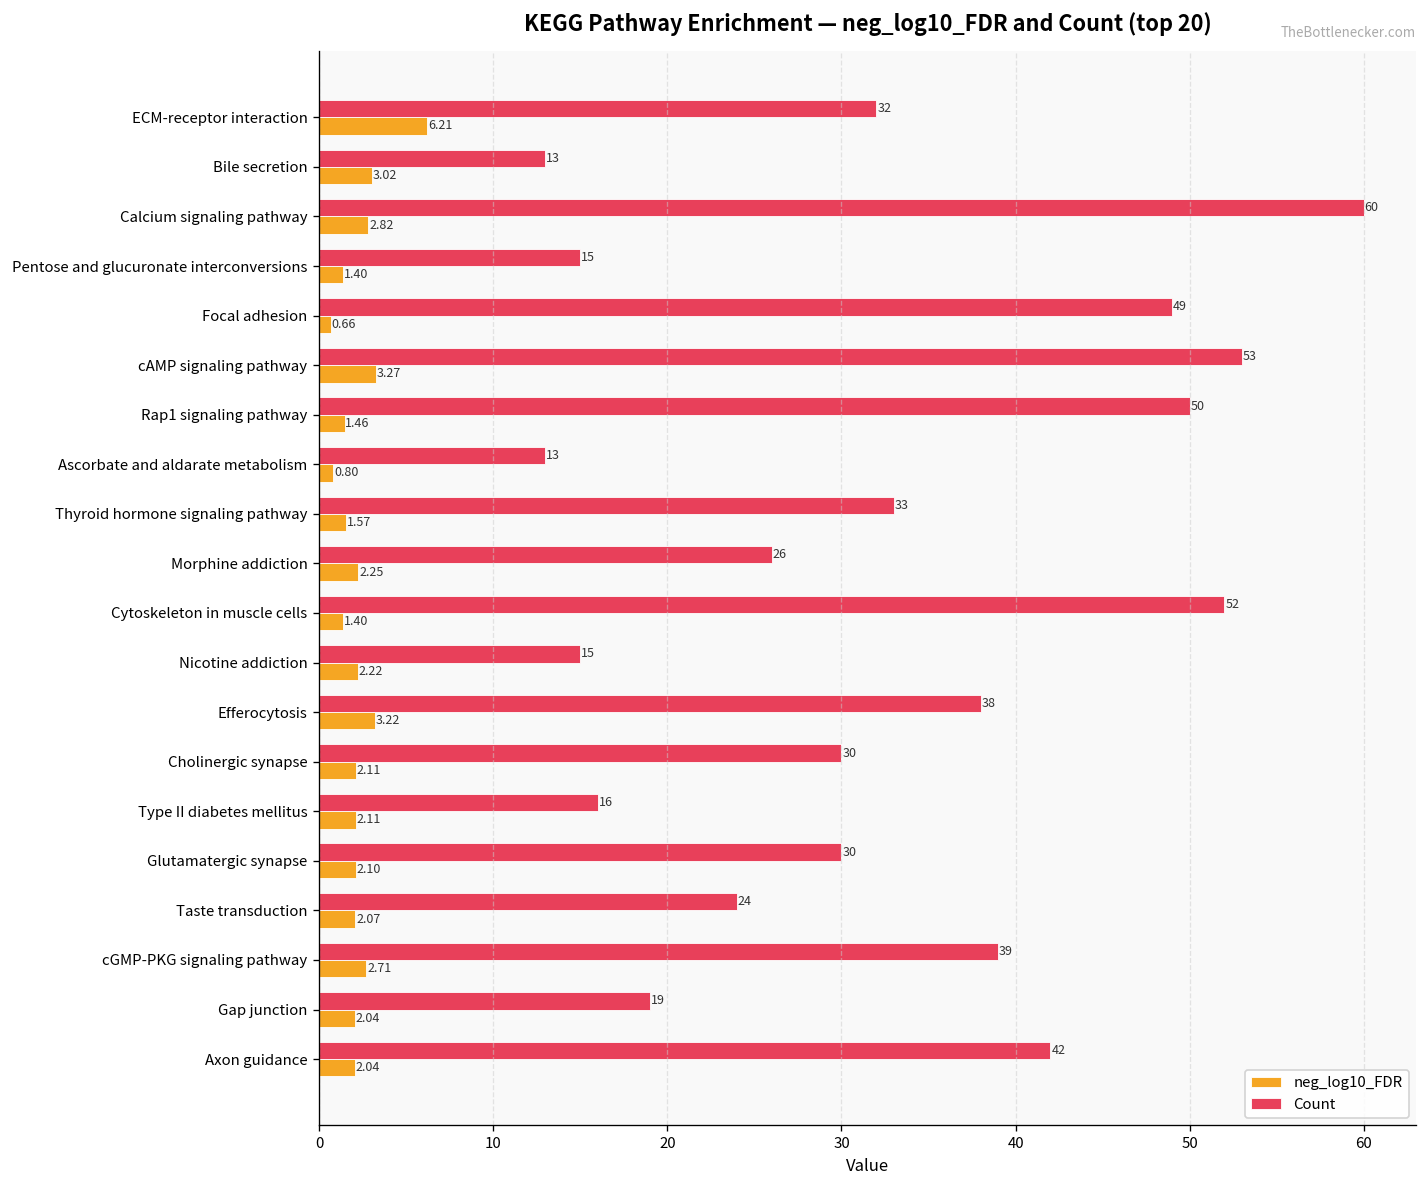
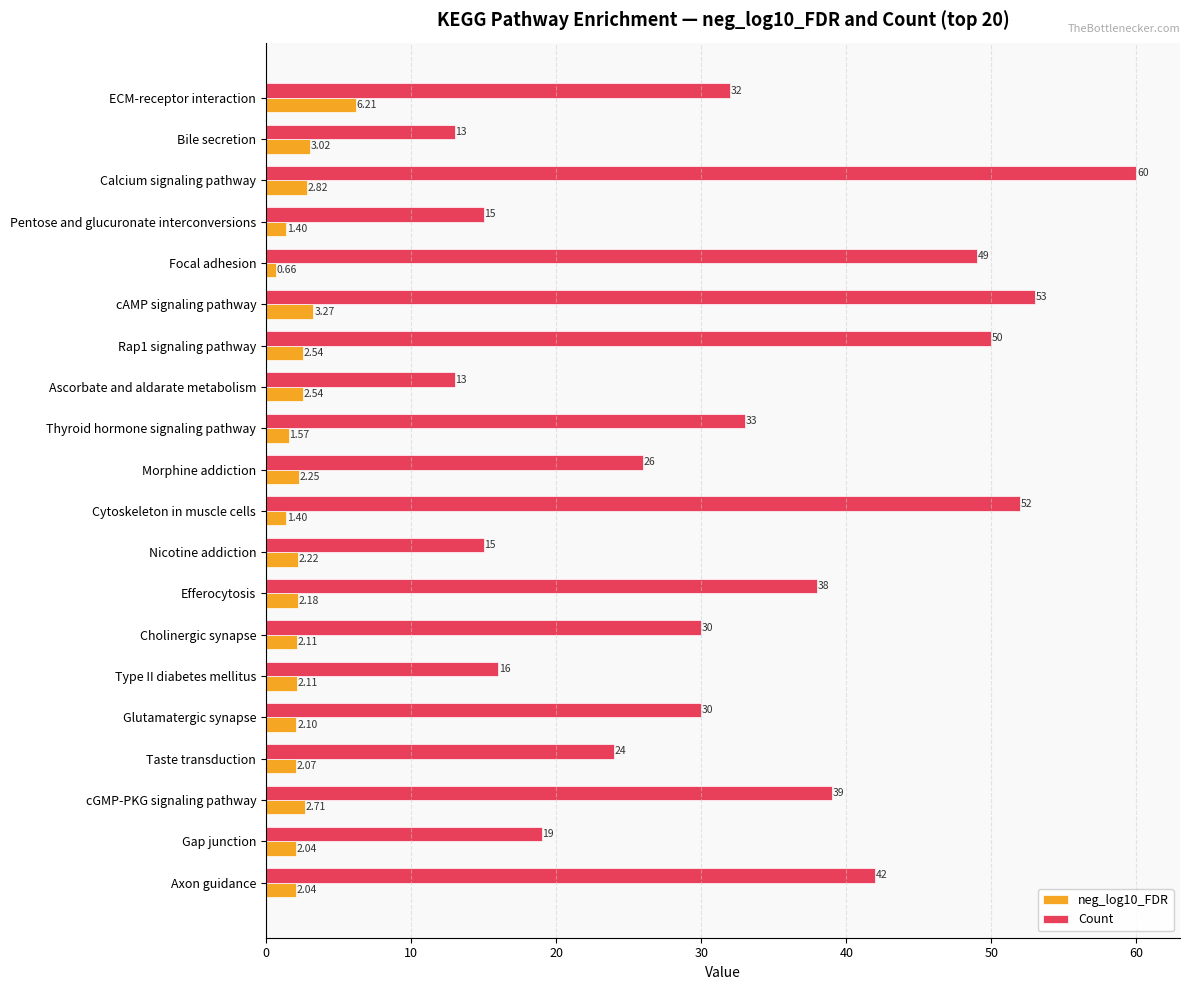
neg_log10_FDR, Rap1 signaling pathway: 1.46 -> 2.54
neg_log10_FDR, Ascorbate and aldarate metabolism: 0.80 -> 2.54
neg_log10_FDR, Efferocytosis: 3.22 -> 2.18
